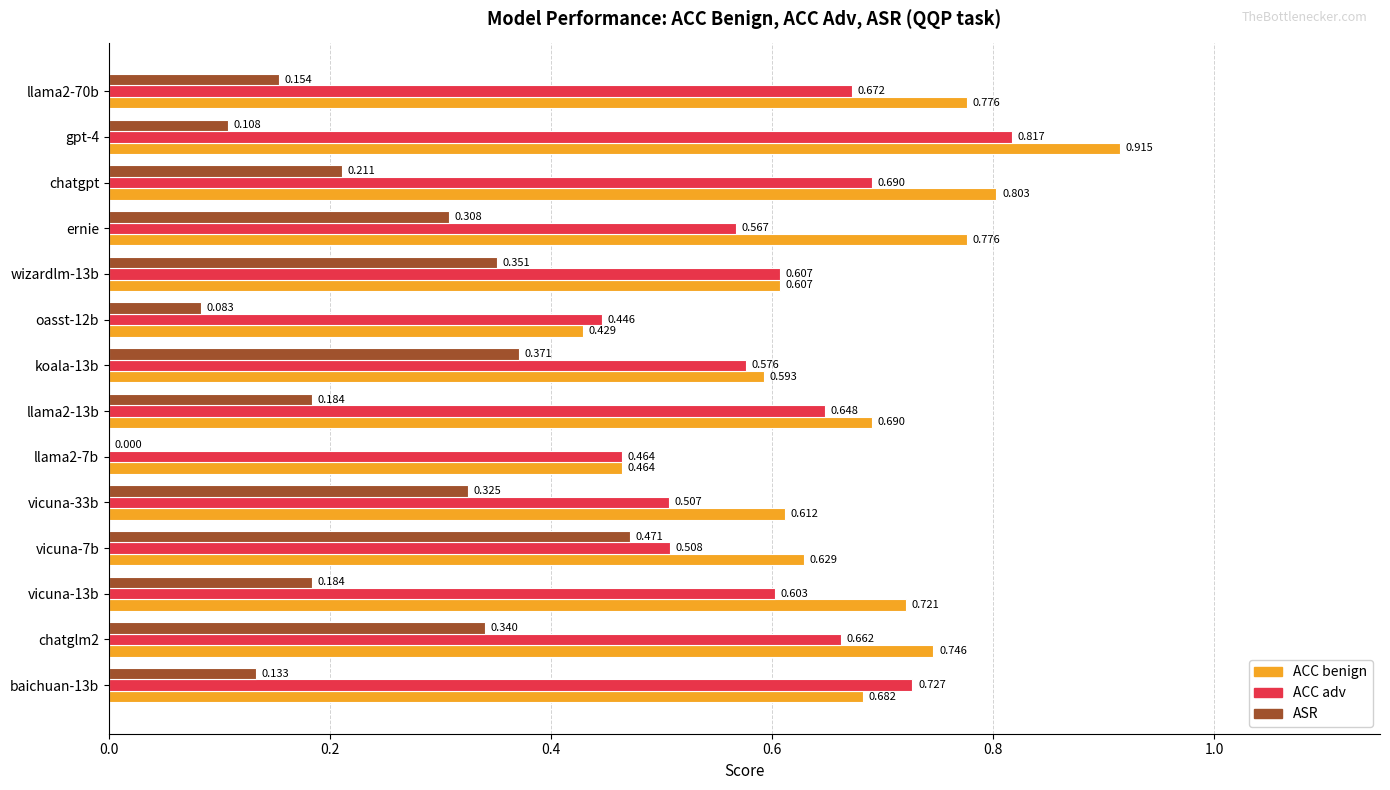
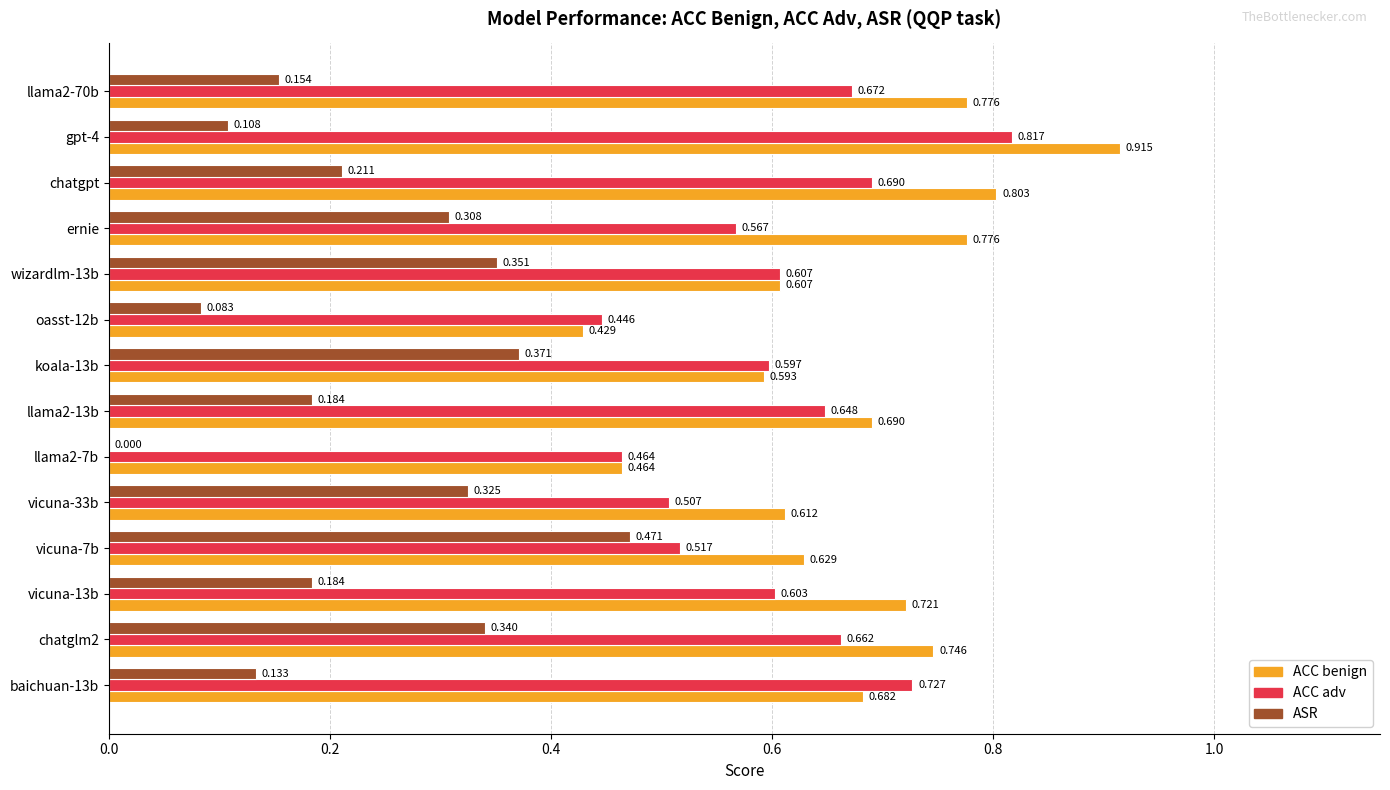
ACC adv, koala-13b: 0.576 -> 0.597
ACC adv, vicuna-7b: 0.508 -> 0.517
